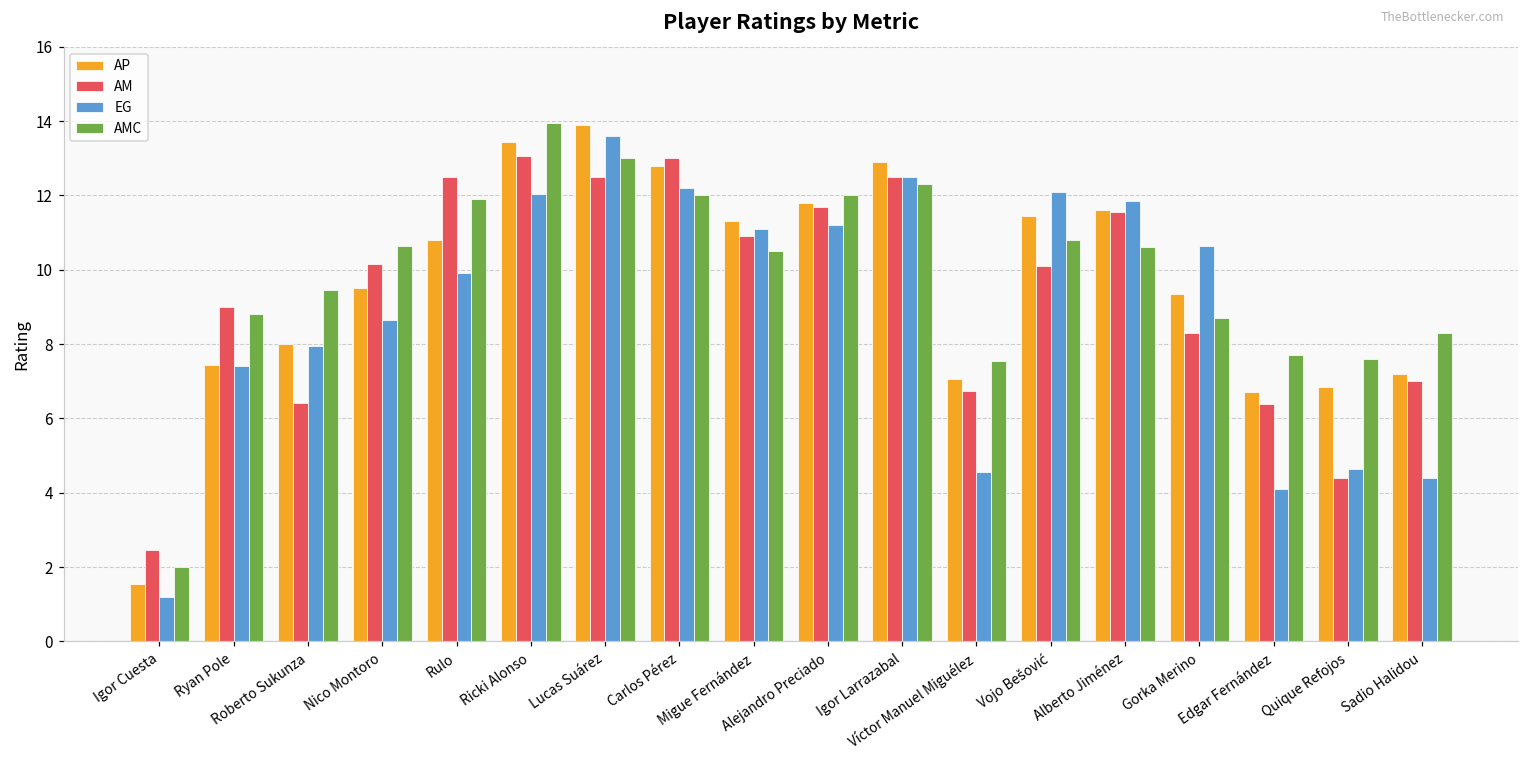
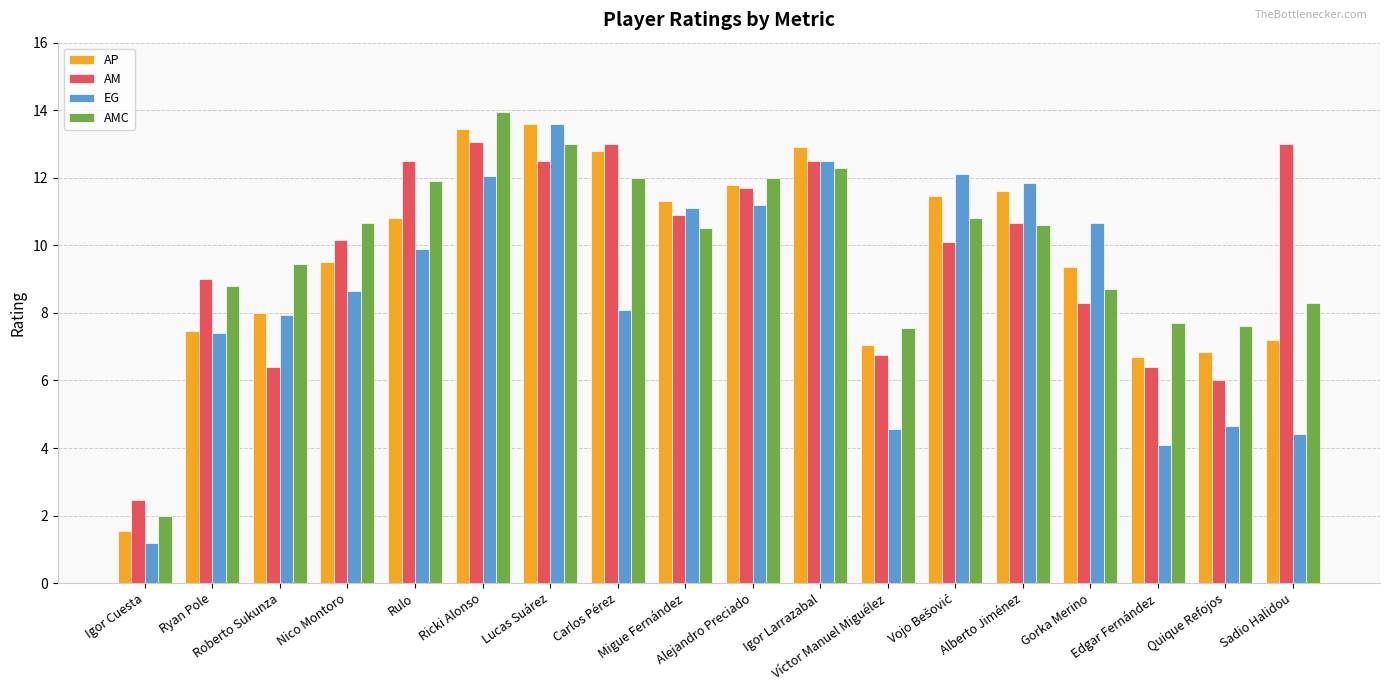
AP, Lucas Suárez: 13.9 -> 13.6
EG, Carlos Pérez: 12.2 -> 8.1
AM, Alberto Jiménez: 11.6 -> 10.7
AM, Quique Refojos: 4.4 -> 6.0
AM, Sadio Halidou: 7 -> 13
